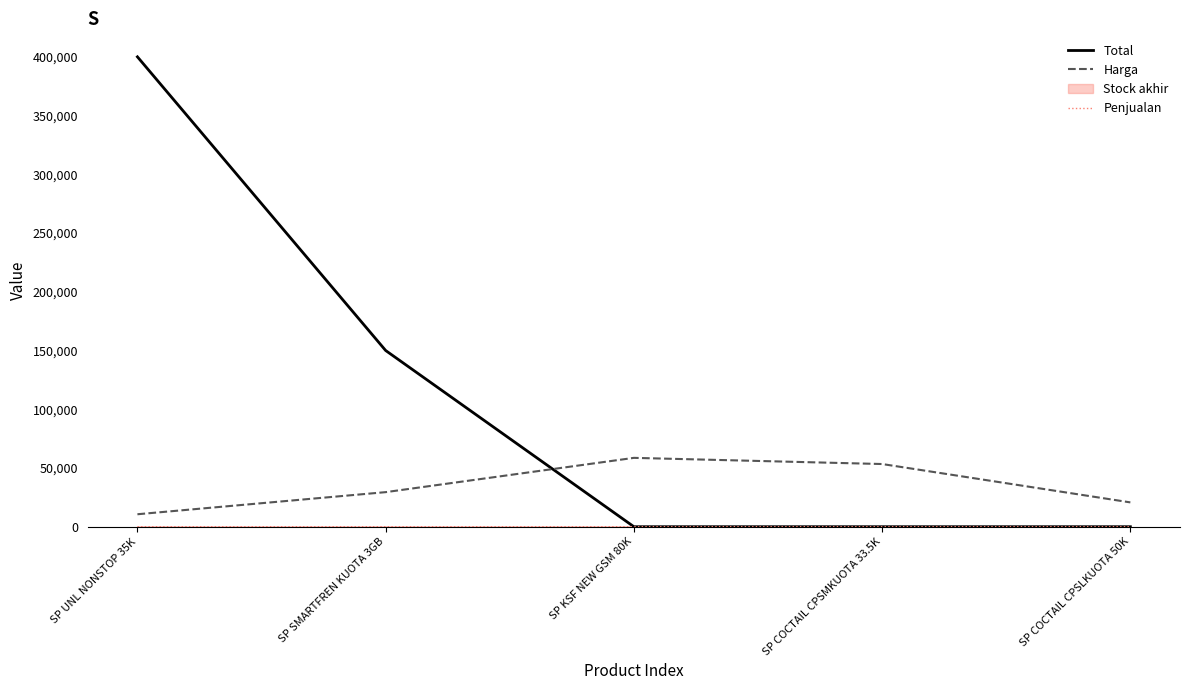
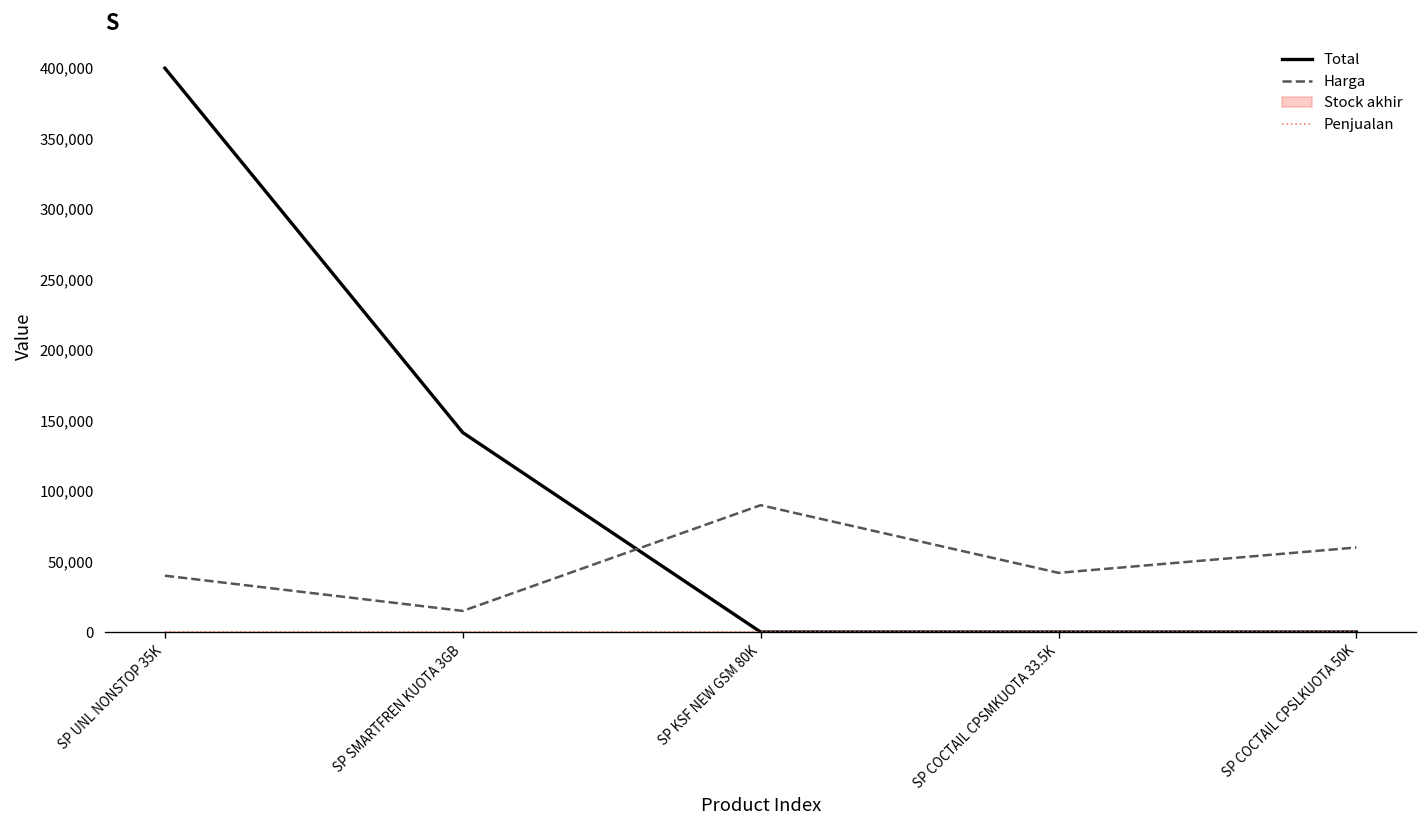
Harga, SP UNL NONSTOP 35K: 11,000 -> 40,000
Total, SP SMARTFREN KUOTA 3GB: 150,000 -> 141,000
Harga, SP SMARTFREN KUOTA 3GB: 29,000 -> 15,000
Harga, SP KSF NEW GSM 80K: 59,000 -> 90,000
Harga, SP COCTAIL CPSMKUOTA 33.5K: 53,000 -> 42,000
Harga, SP COCTAIL CPSLKUOTA 50K: 21,000 -> 60,000
